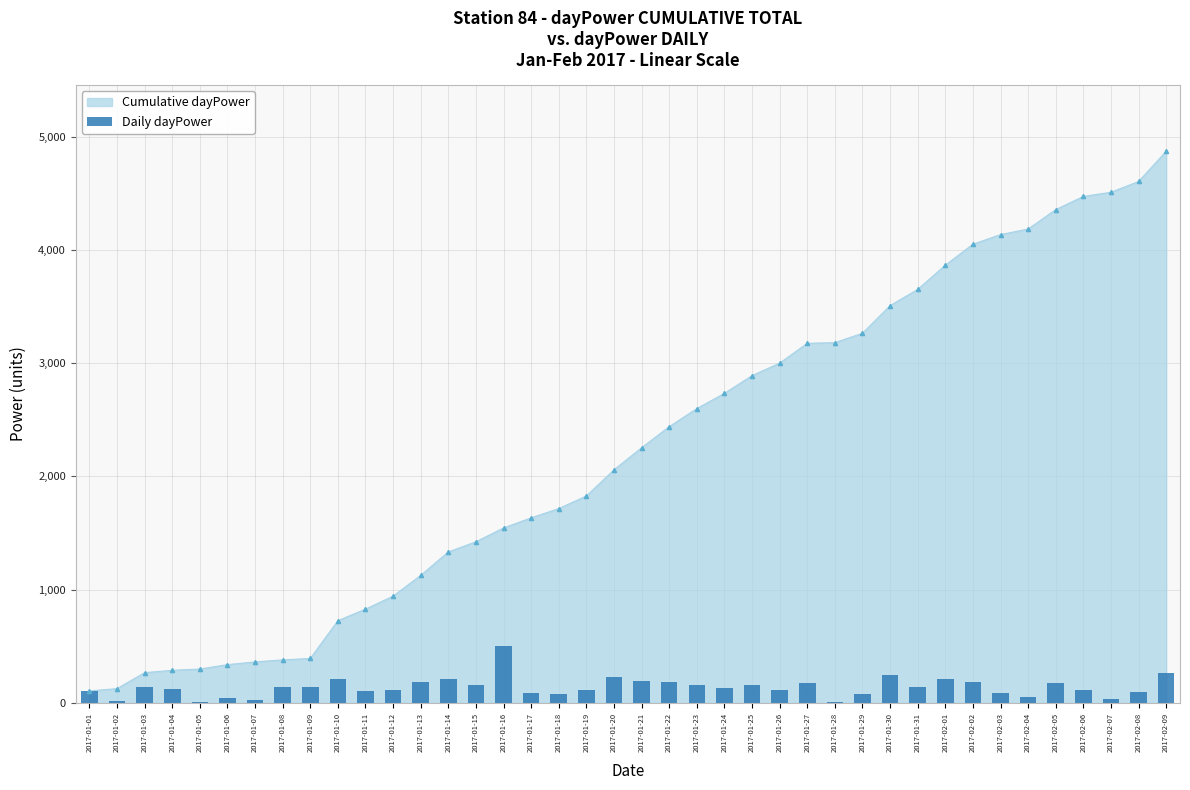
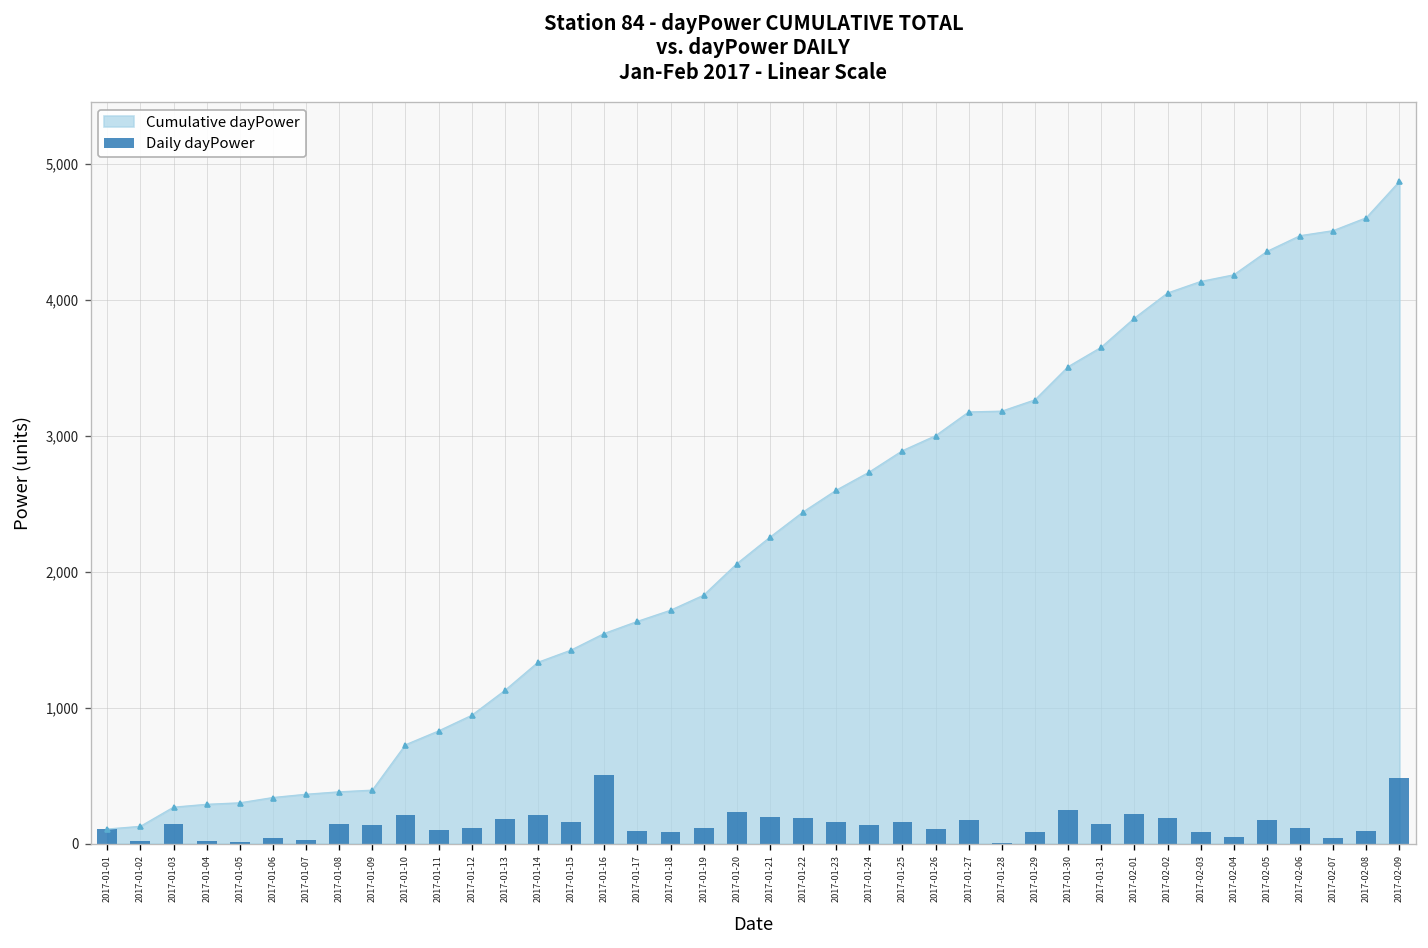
Daily dayPower, 2017-01-04: 120 -> 20
Daily dayPower, 2017-02-09: 270 -> 480
